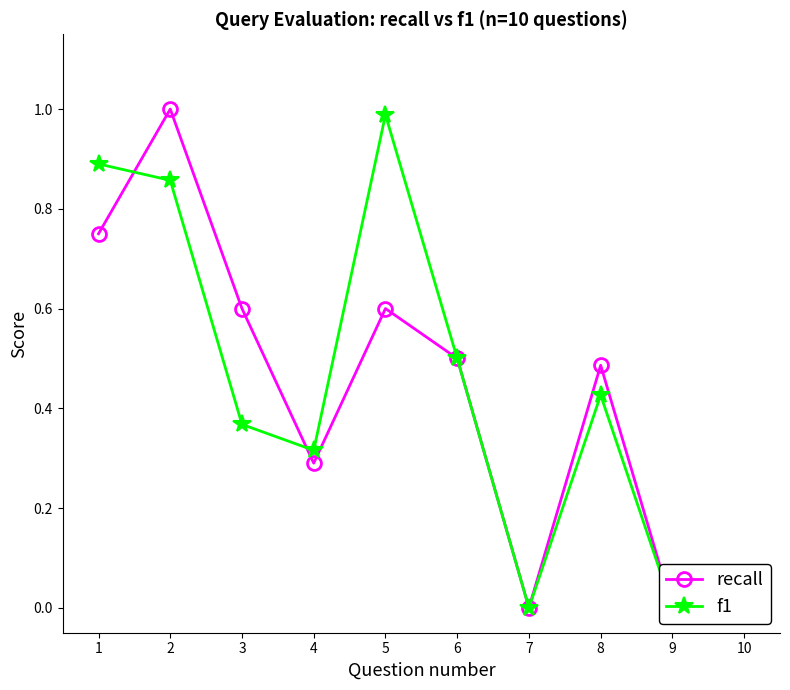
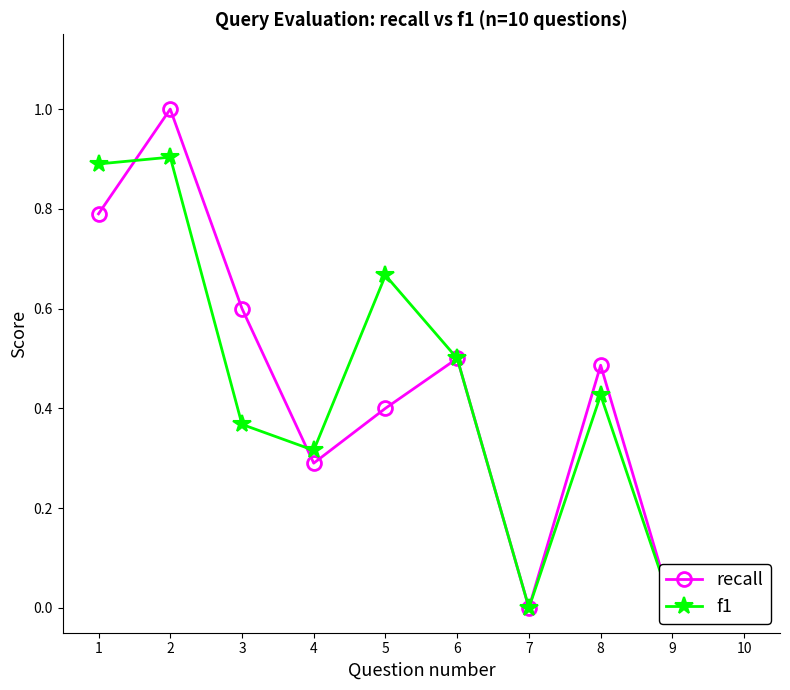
recall, 1: 0.75 -> 0.79
f1, 2: 0.86 -> 0.90
recall, 5: 0.6 -> 0.4
f1, 5: 0.99 -> 0.67
